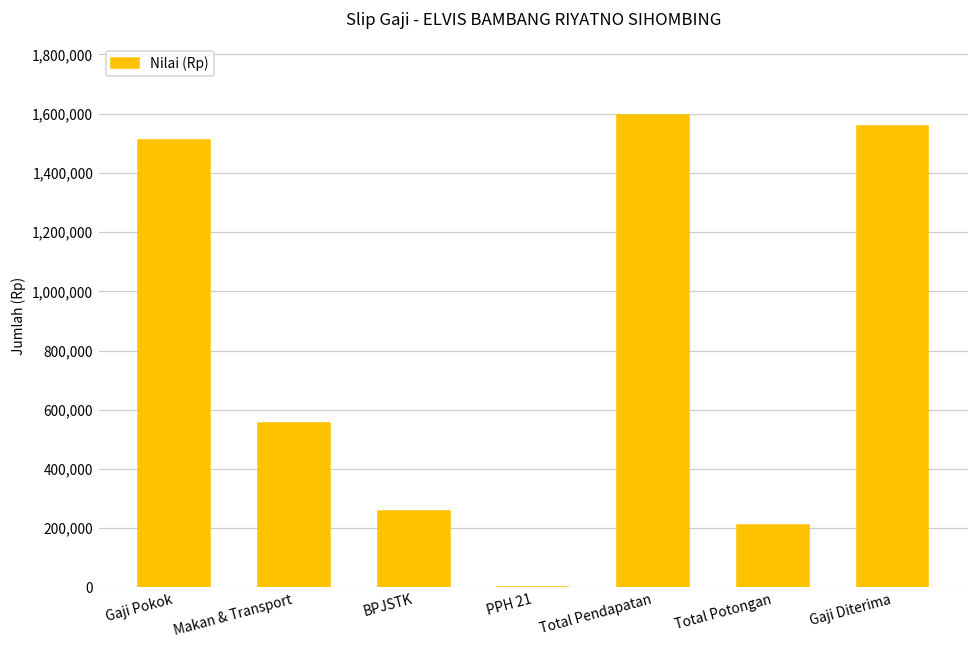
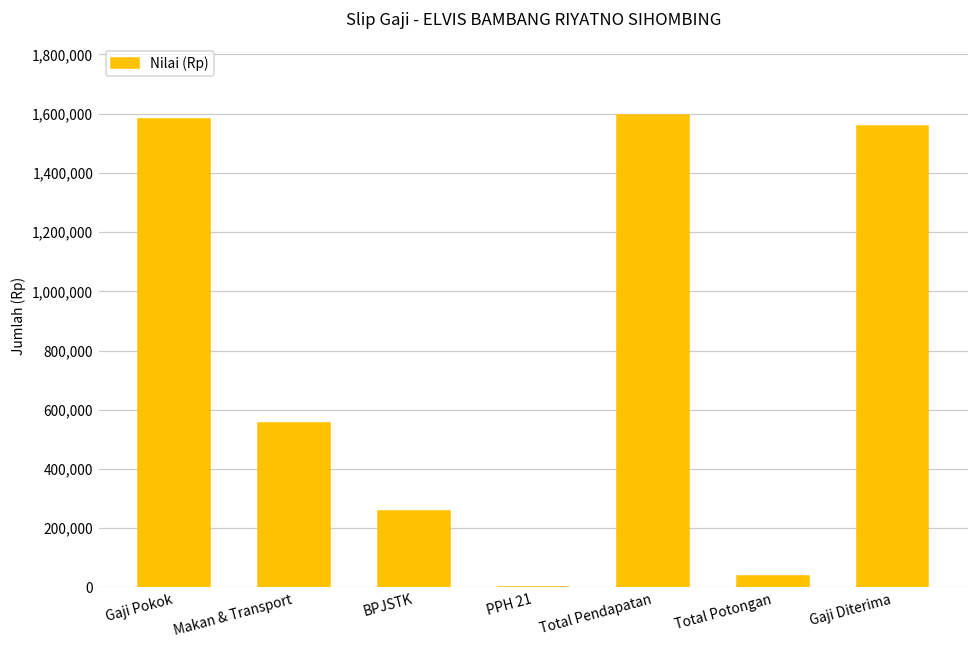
Gaji Pokok: 1,510,000 -> 1,580,000
Total Potongan: 210,000 -> 40,000
